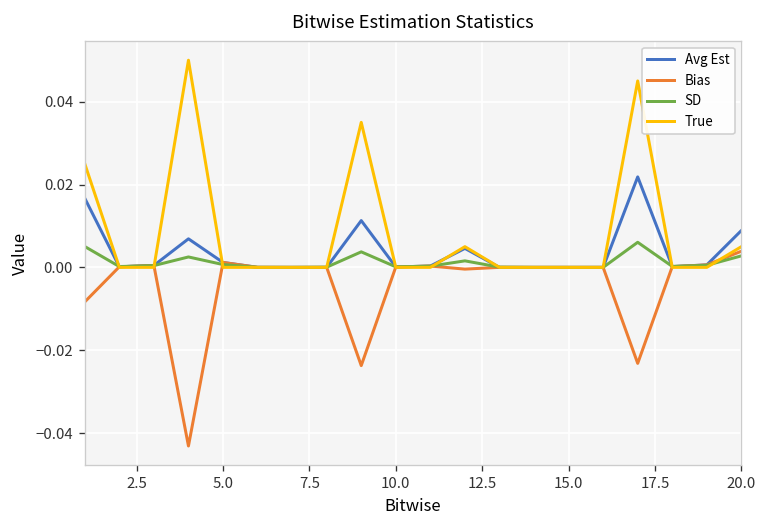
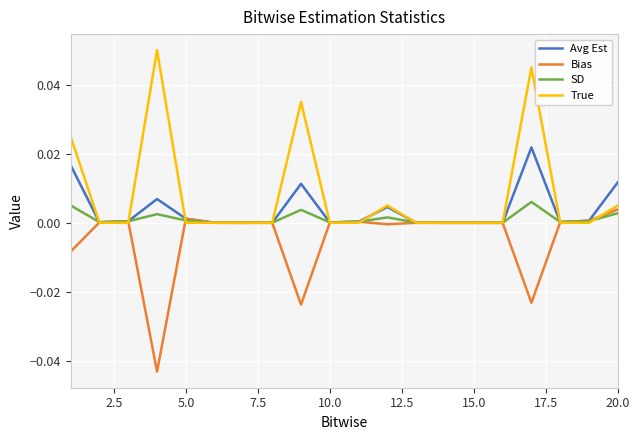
Avg Est, 20.0: 0.009 -> 0.012
